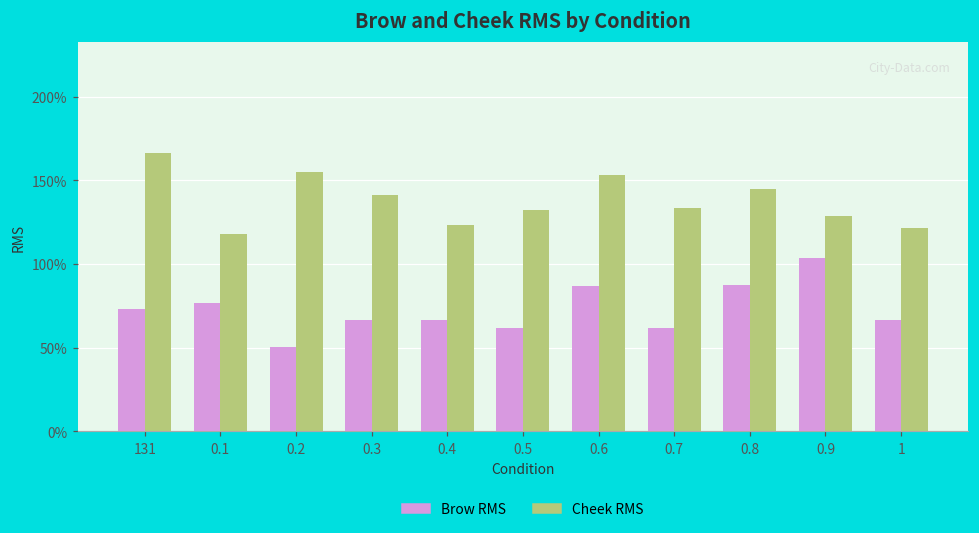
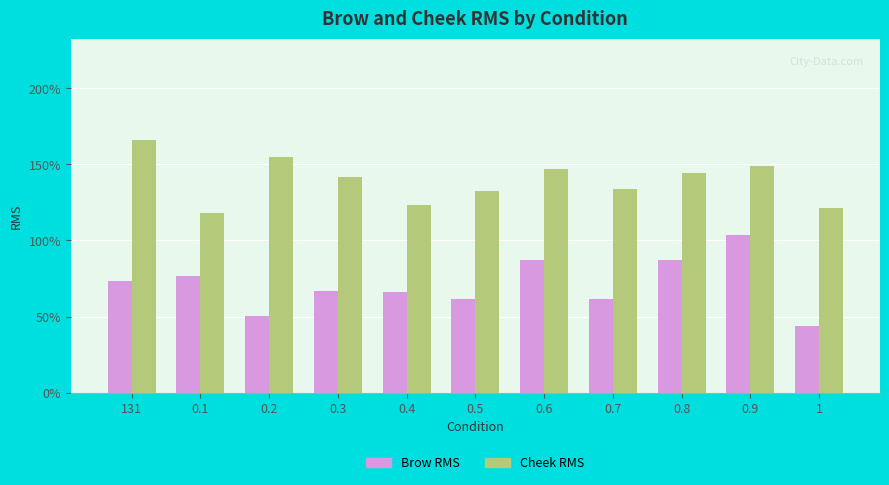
Cheek RMS, 0.6: 153% -> 147%
Cheek RMS, 0.9: 129% -> 149%
Brow RMS, 1: 66% -> 44%
